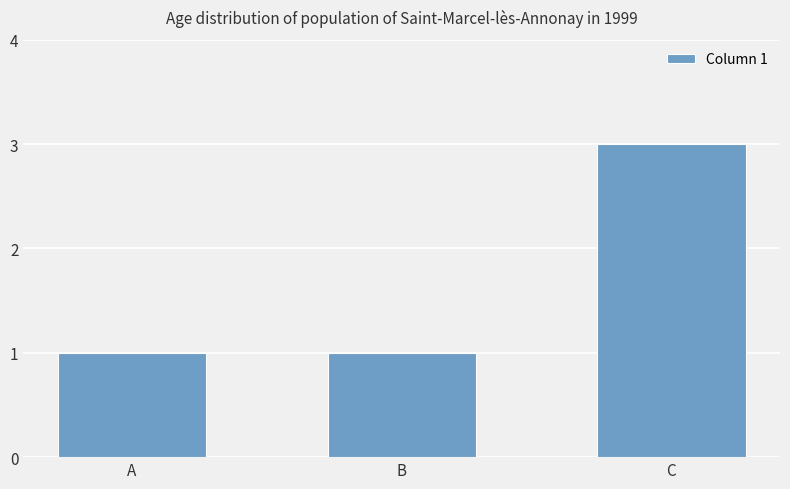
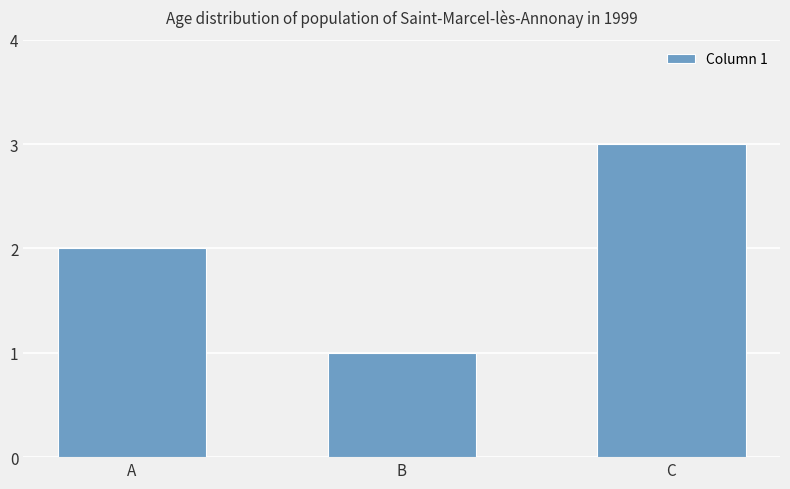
A: 1 -> 2
